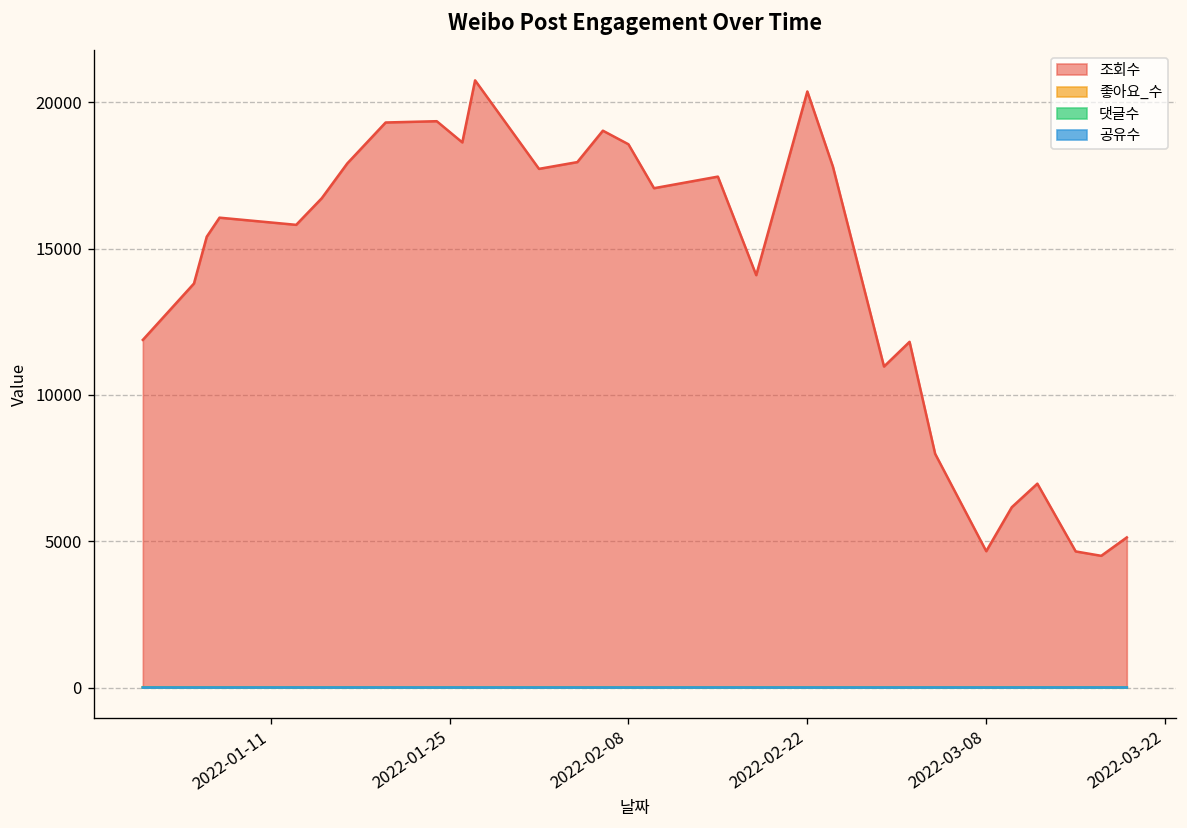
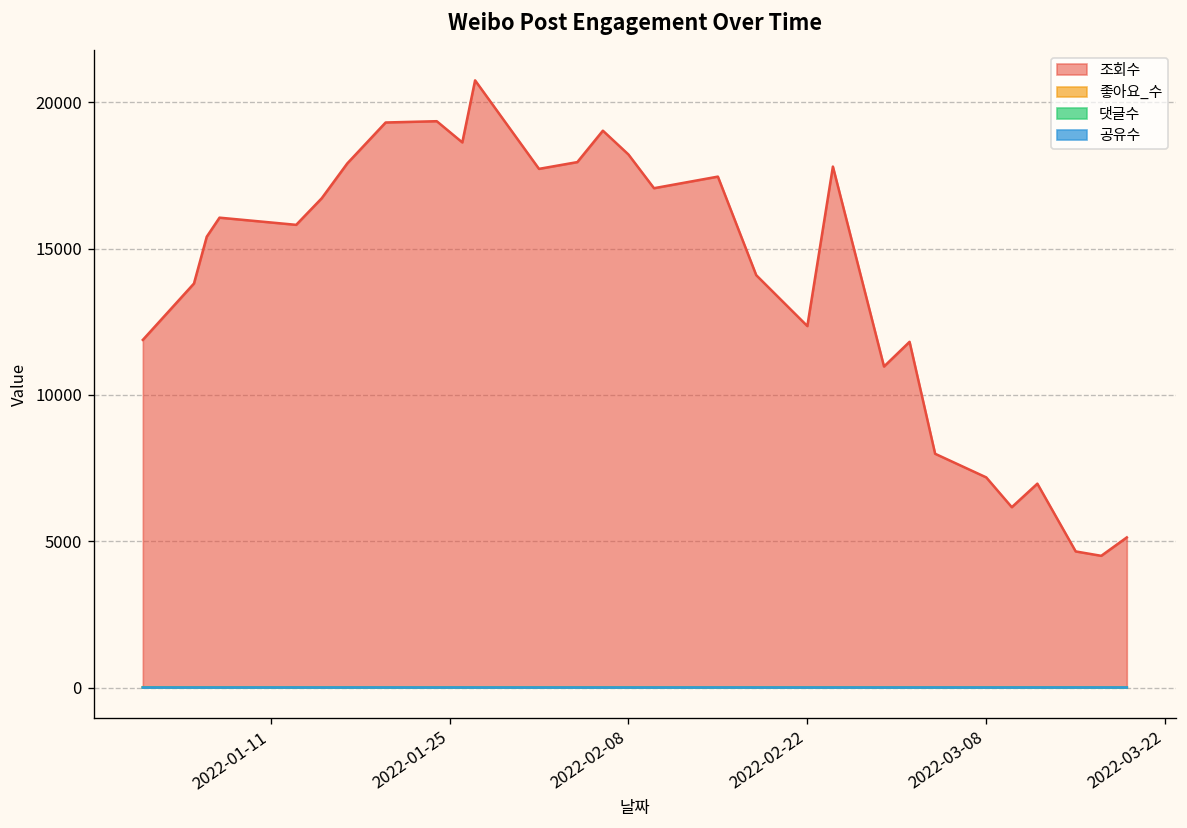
조회수, 2022-02-08: 18600 -> 18200
조회수, 2022-02-22: 20400 -> 12400
조회수, 2022-03-08: 4700 -> 7200
